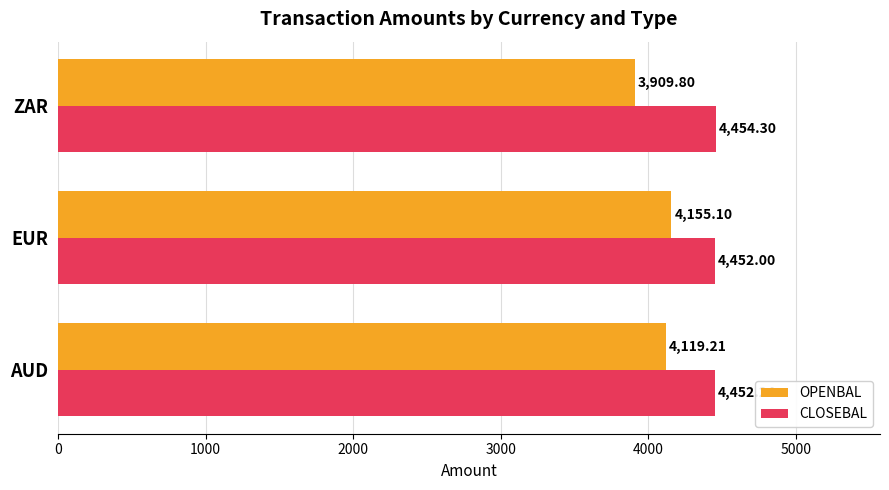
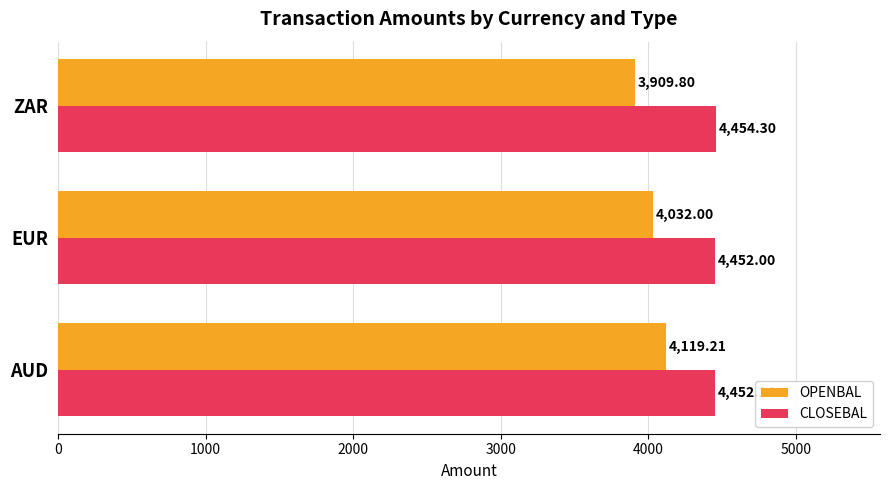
OPENBAL, EUR: 4,155.10 -> 4,032.00
